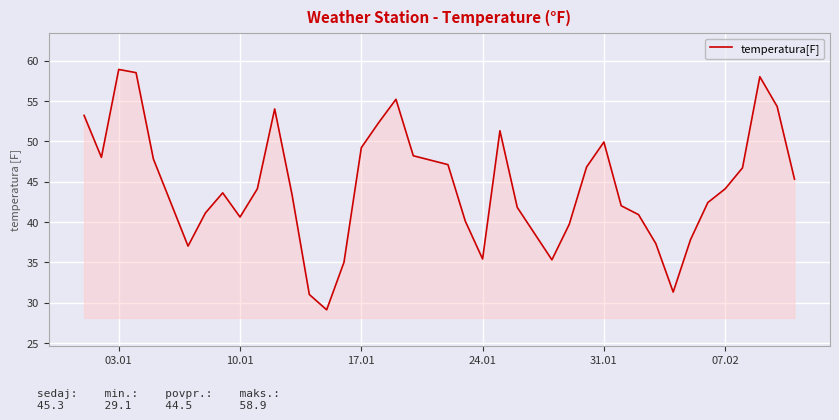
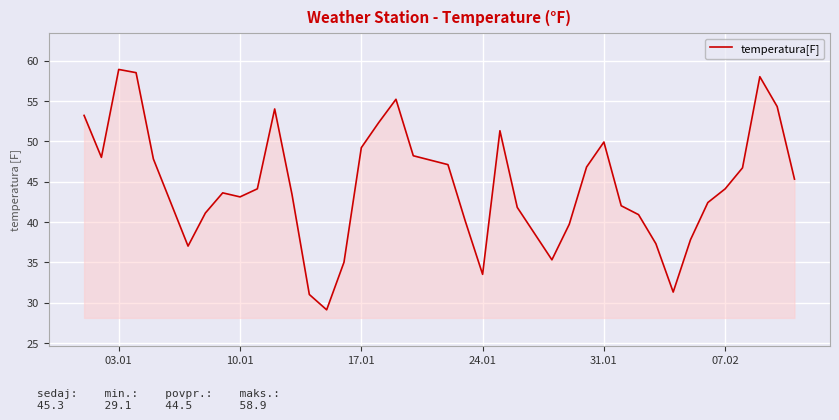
10.01: 41 -> 43
24.01: 35 -> 34
